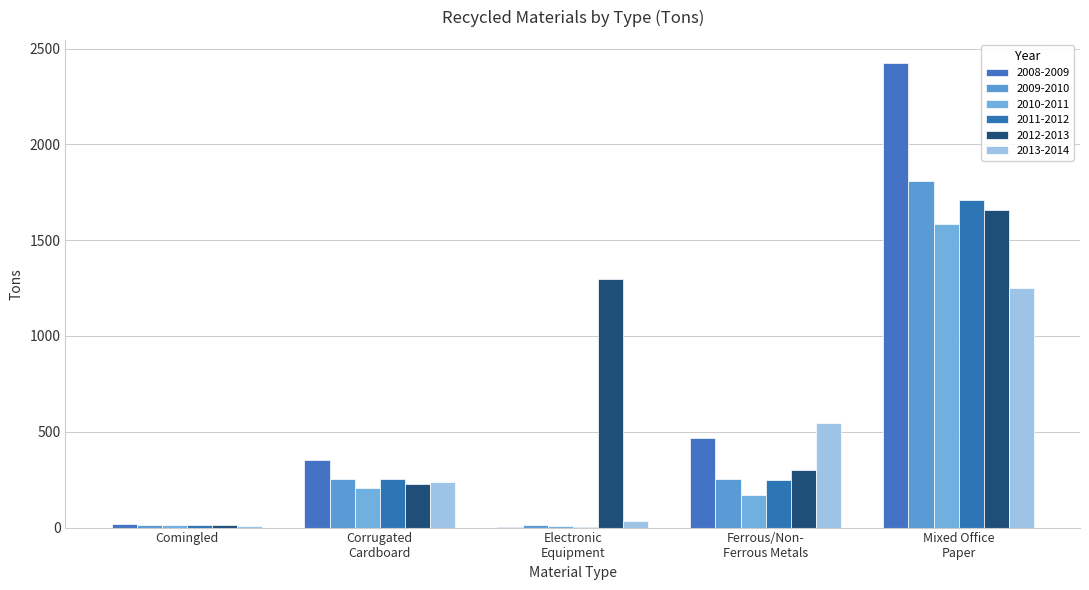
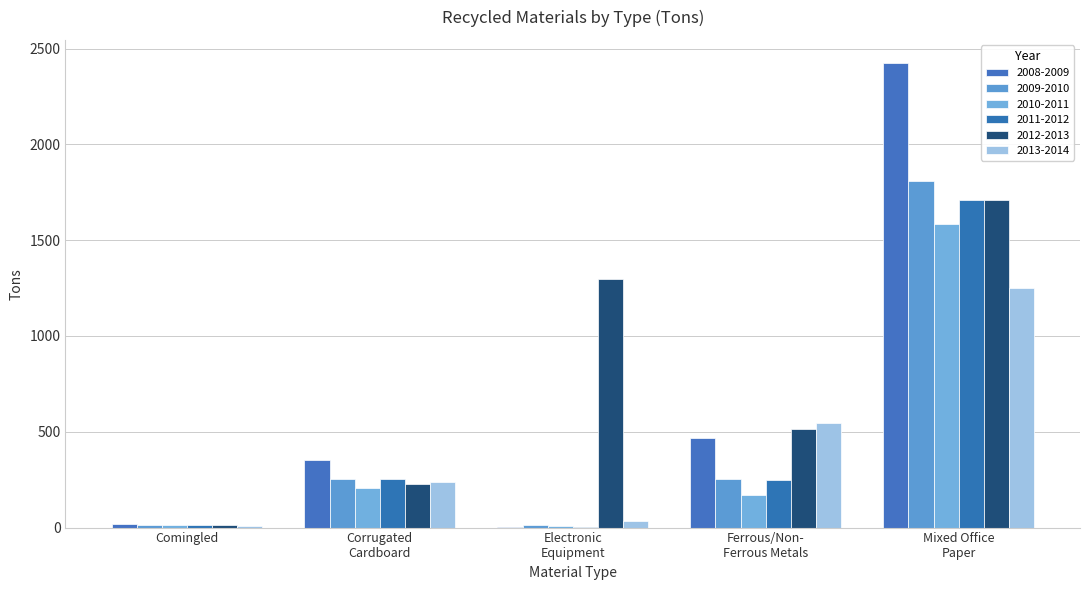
2012-2013, Ferrous/Non- Ferrous Metals: 300 -> 510
2012-2013, Mixed Office Paper: 1660 -> 1710
